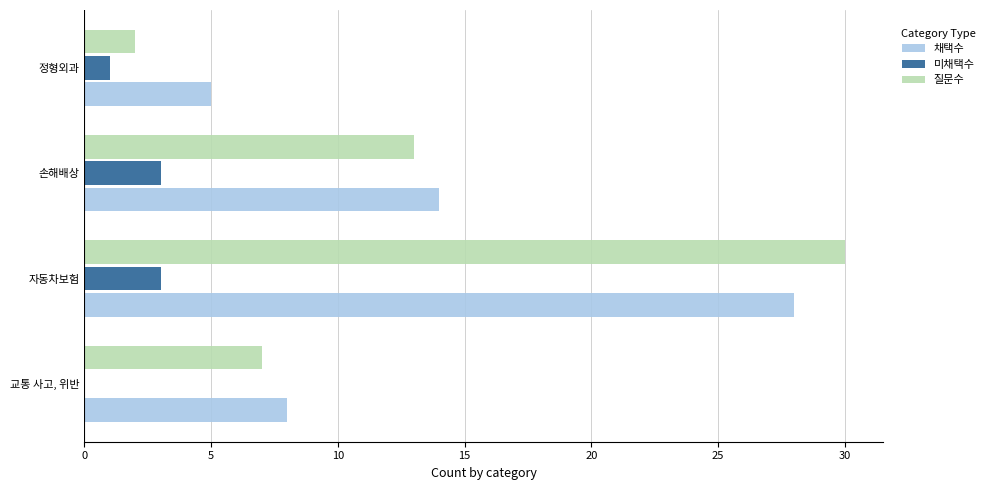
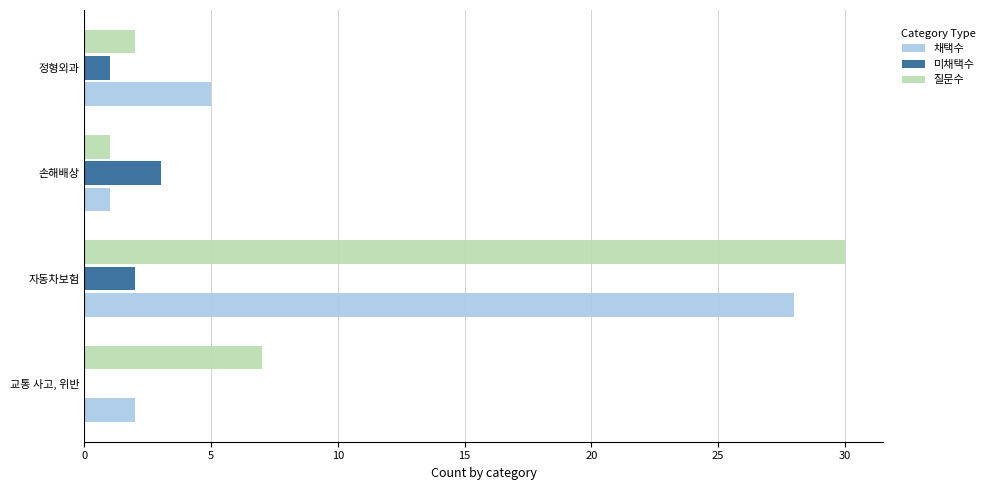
질문수, 손해배상: 13 -> 1
채택수, 손해배상: 14 -> 1
미채택수, 자동차보험: 3 -> 2
채택수, 교통 사고, 위반: 8 -> 2
